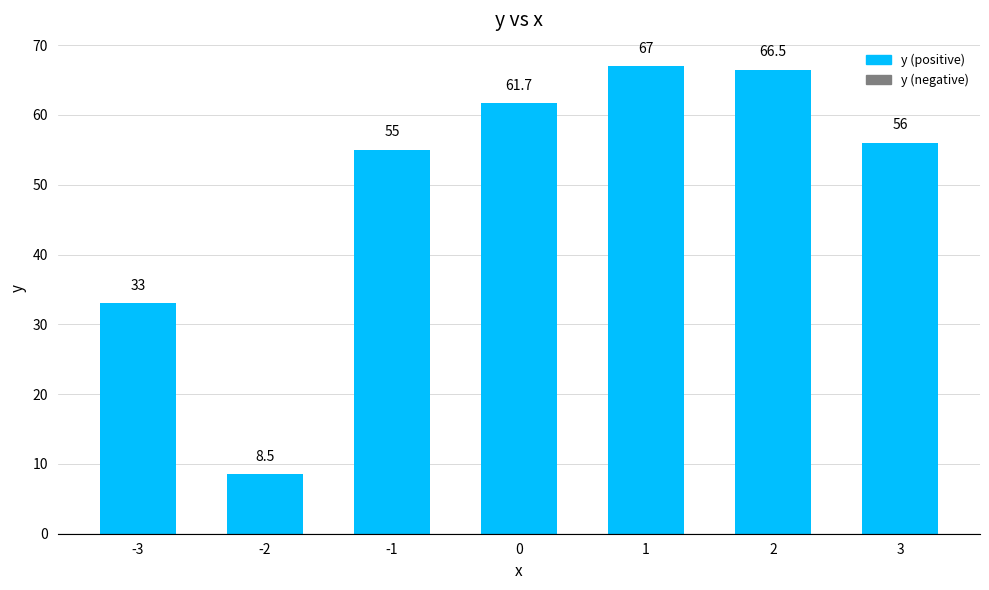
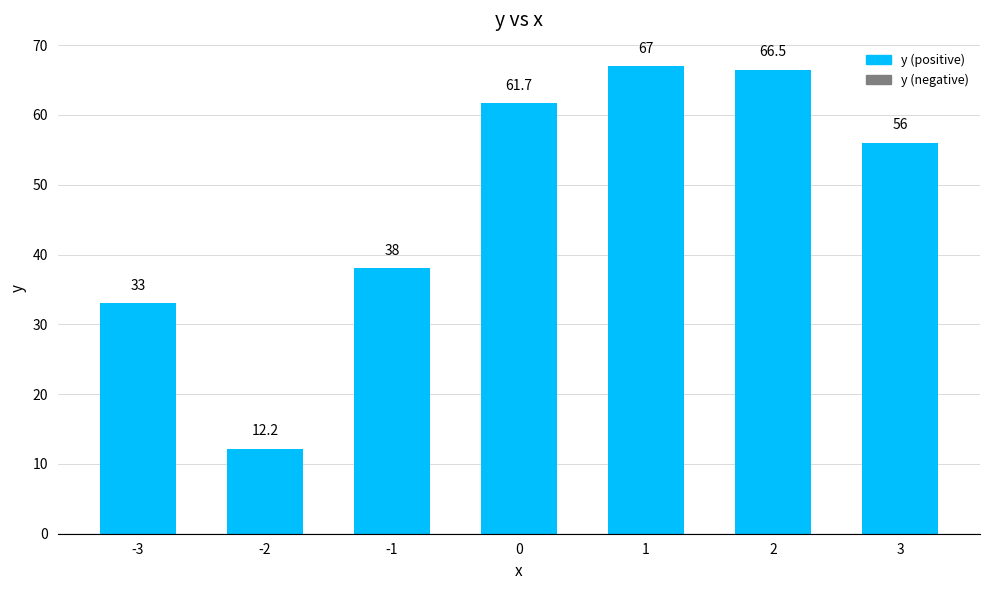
-2: 8.5 -> 12.2
-1: 55 -> 38
